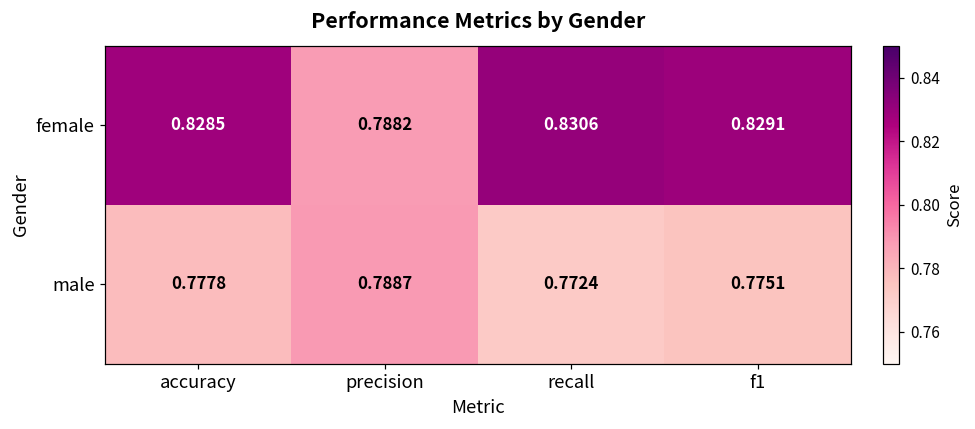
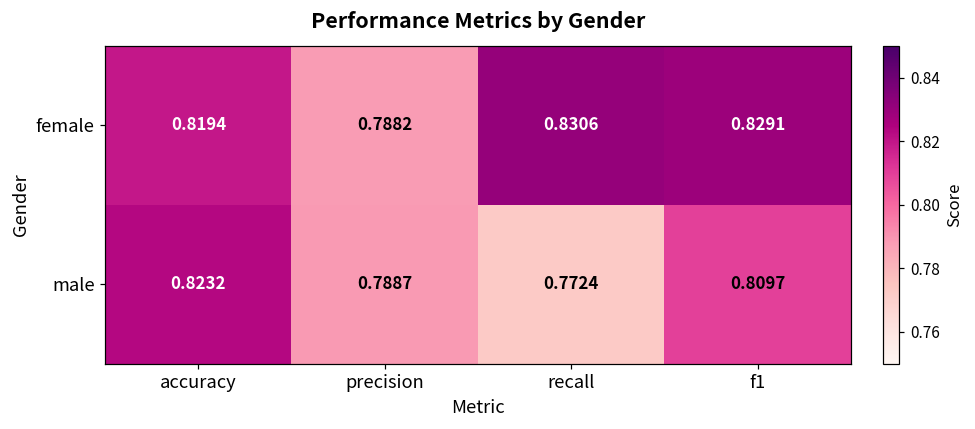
female, accuracy: 0.8285 -> 0.8194
male, accuracy: 0.7778 -> 0.8232
male, f1: 0.7751 -> 0.8097
